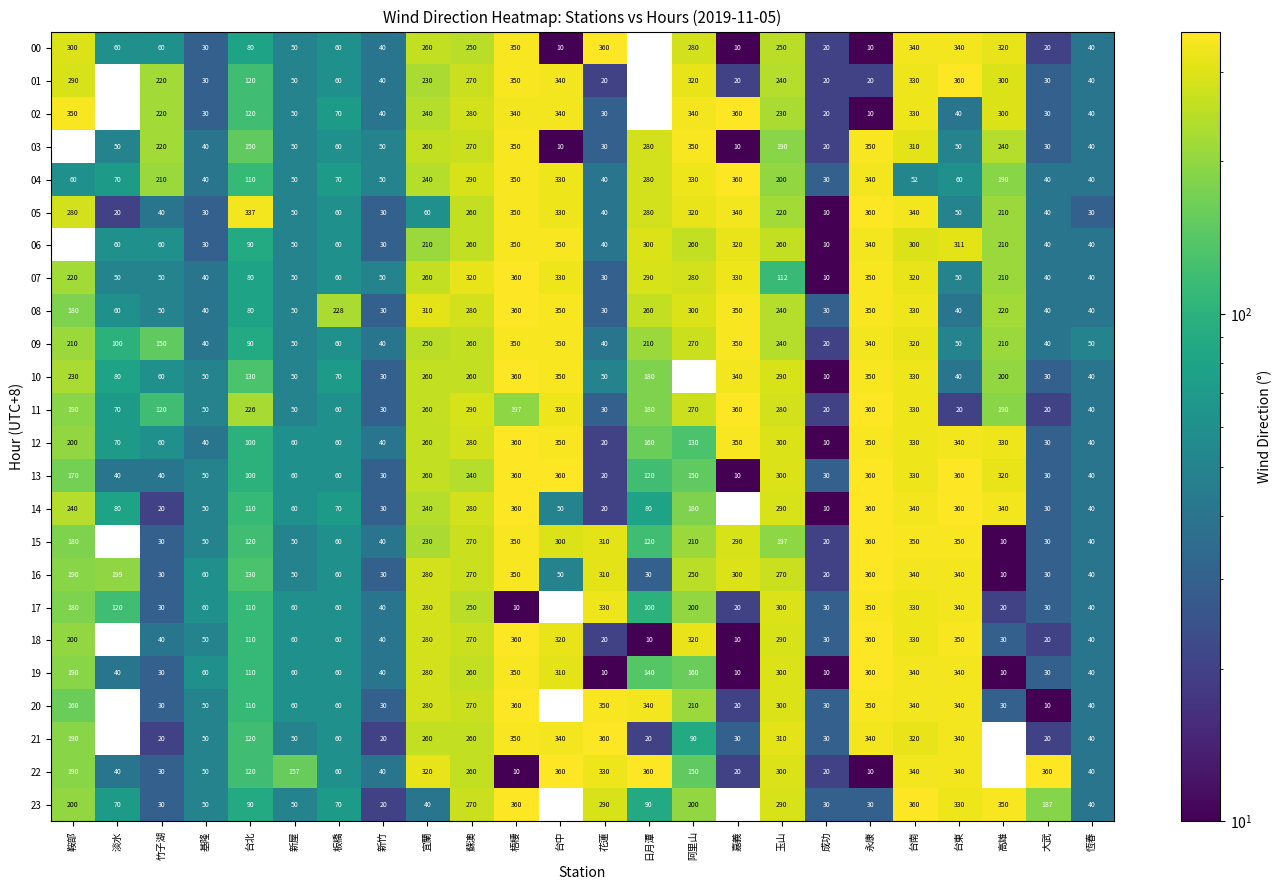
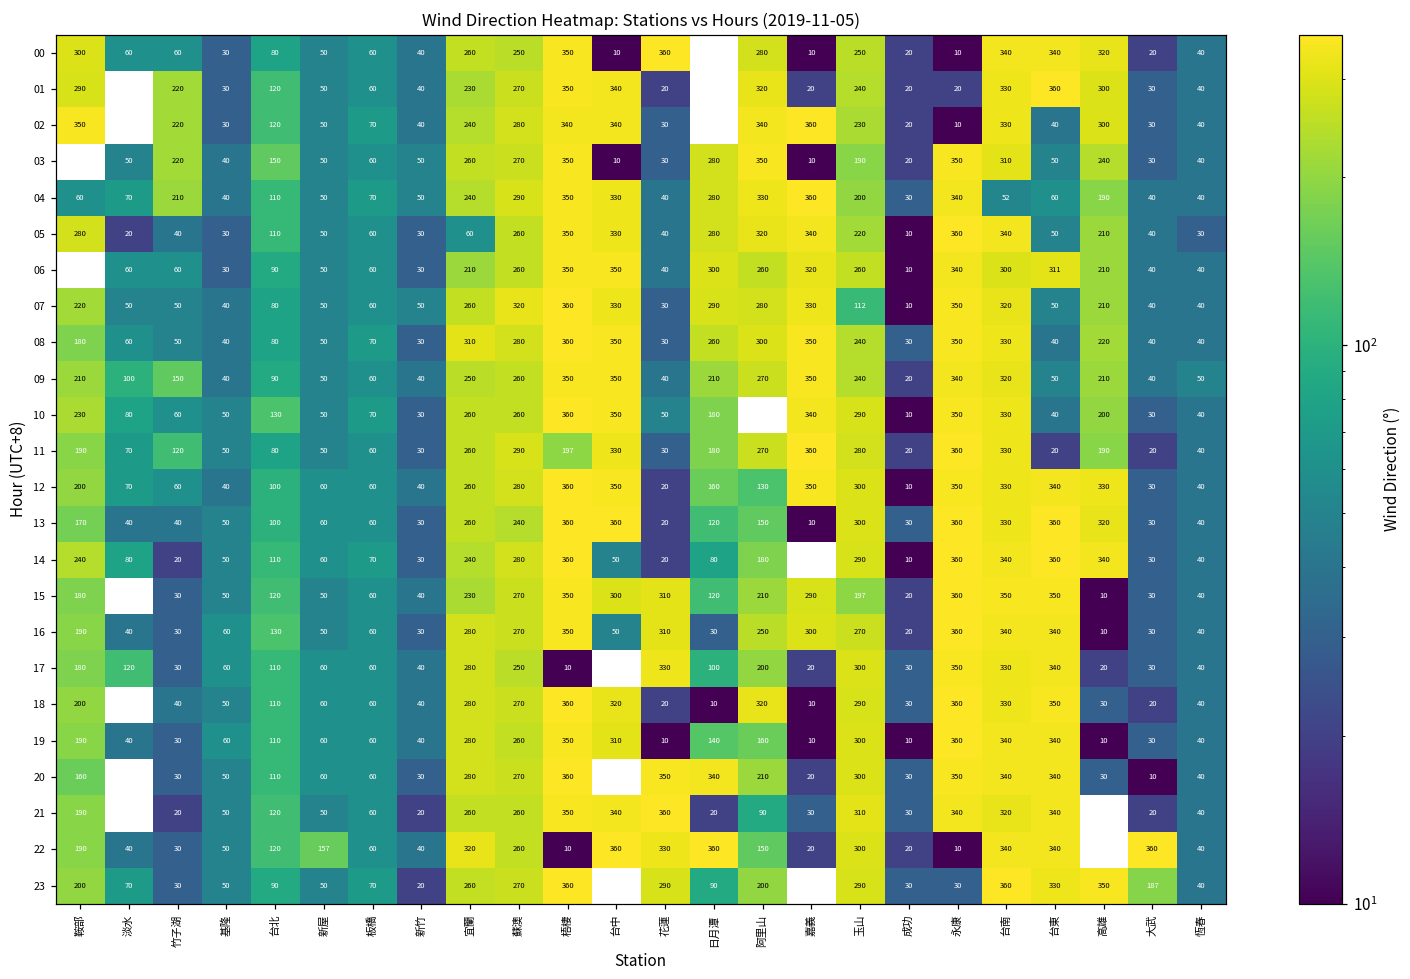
05, 台北: 337 -> 110
08, 板橋: 228 -> 70
11, 台北: 226 -> 80
16, 淡水: 199 -> 40
23, 宜蘭: 40 -> 260
